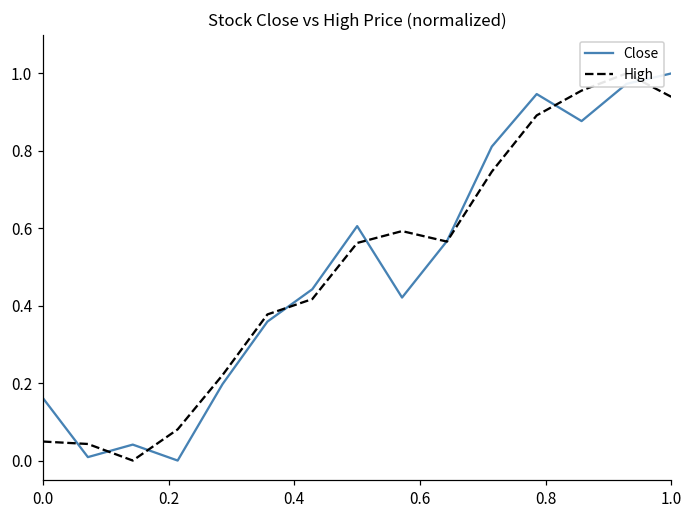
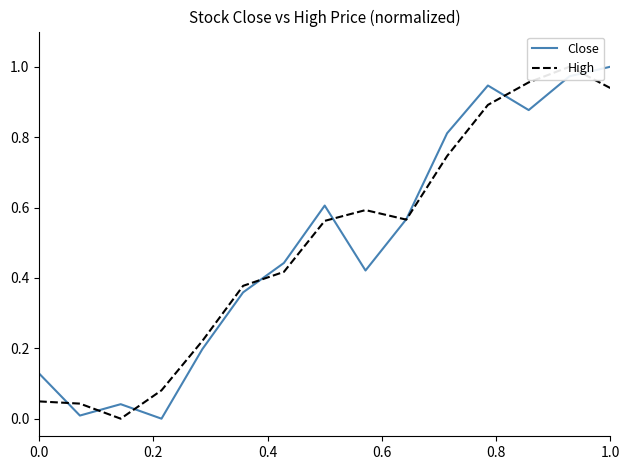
Close, 0.0: 0.16 -> 0.13
